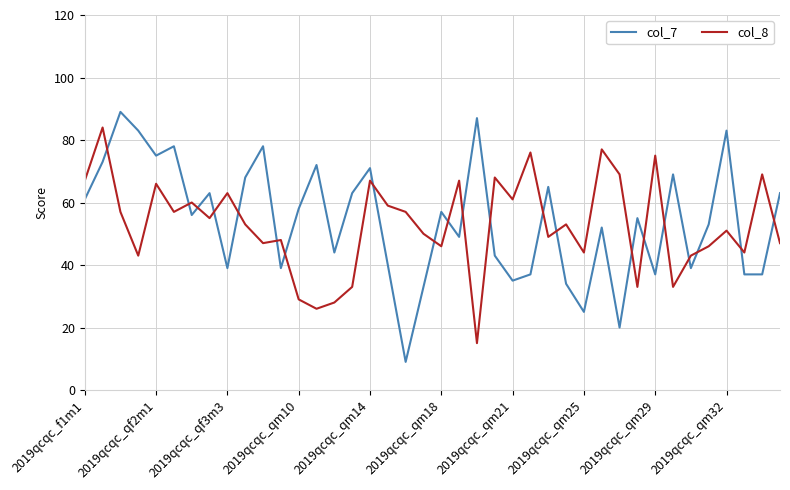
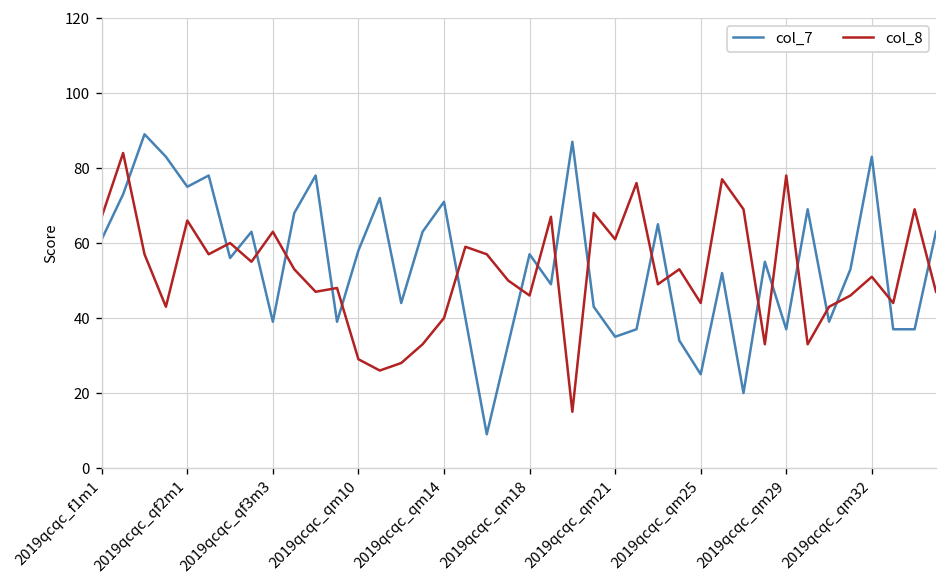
col_8, 2019qcqc_qm14: 67 -> 40
col_8, 2019qcqc_qm29: 75 -> 78
